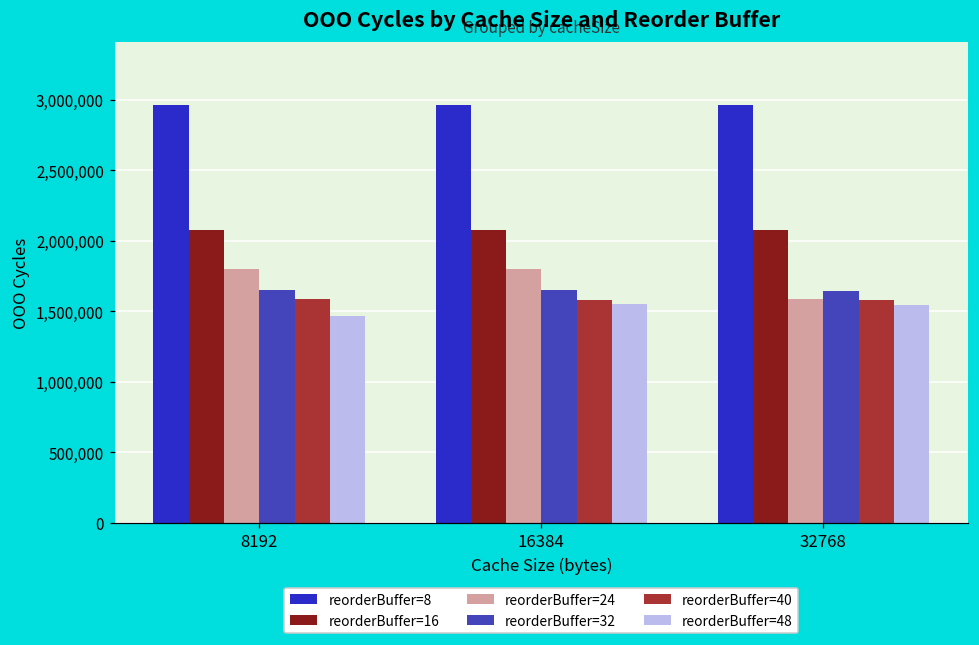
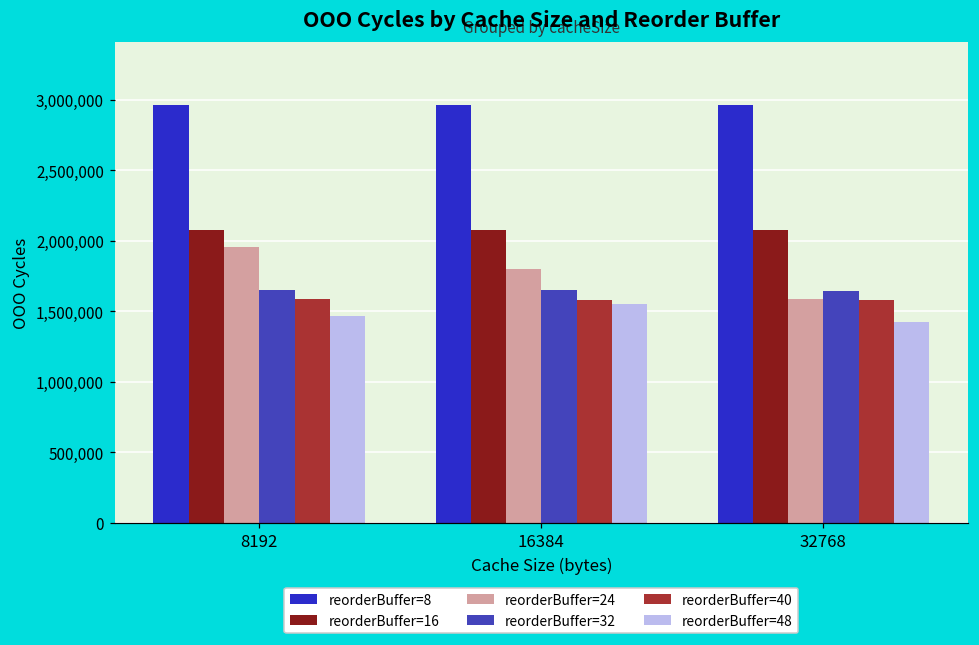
reorderBuffer=24, 8192: 1,800,000 -> 1,960,000
reorderBuffer=48, 32768: 1,550,000 -> 1,430,000
